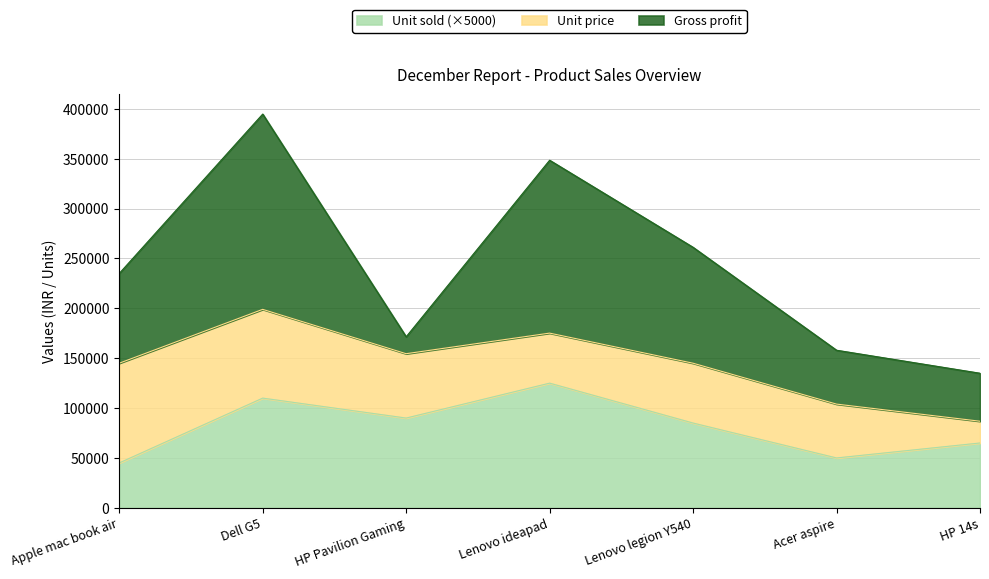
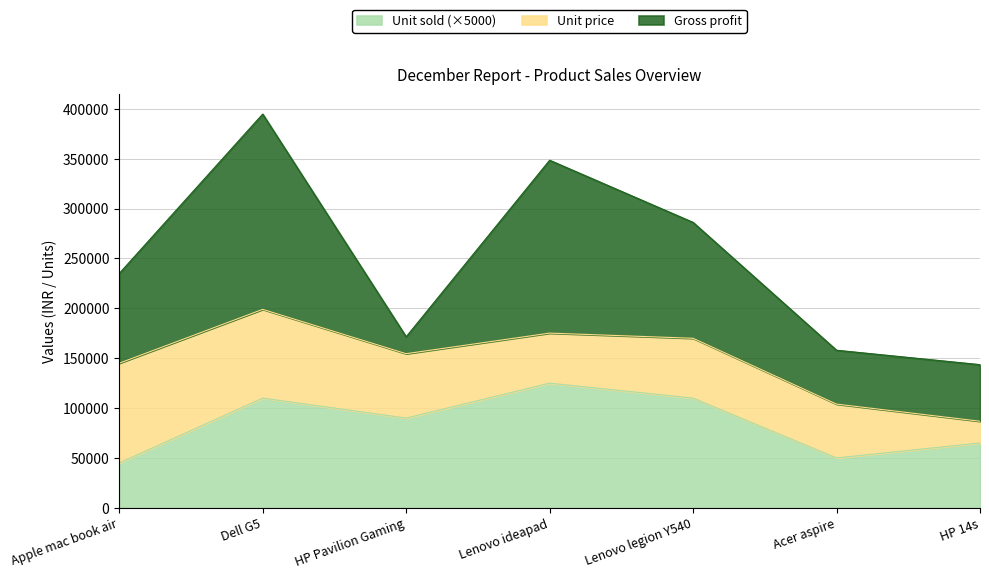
Unit sold (×5000), Lenovo legion Y540: 90000 -> 110000
Gross profit, HP 14s: 50000 -> 60000
